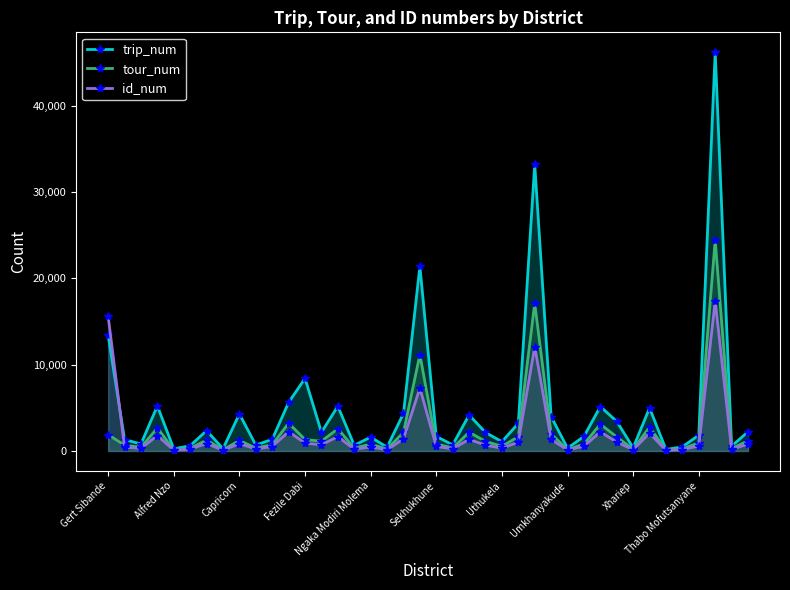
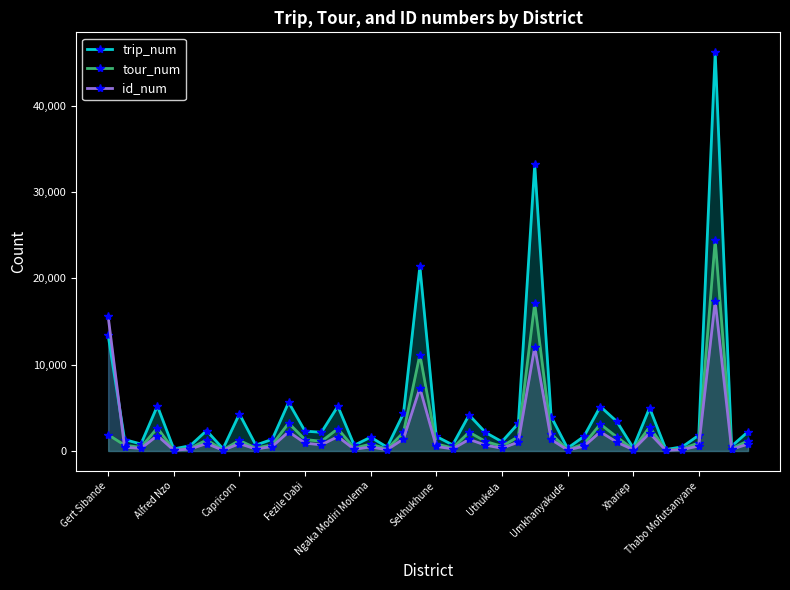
trip_num, Fezile Dabi: 8,000 -> 2,000
